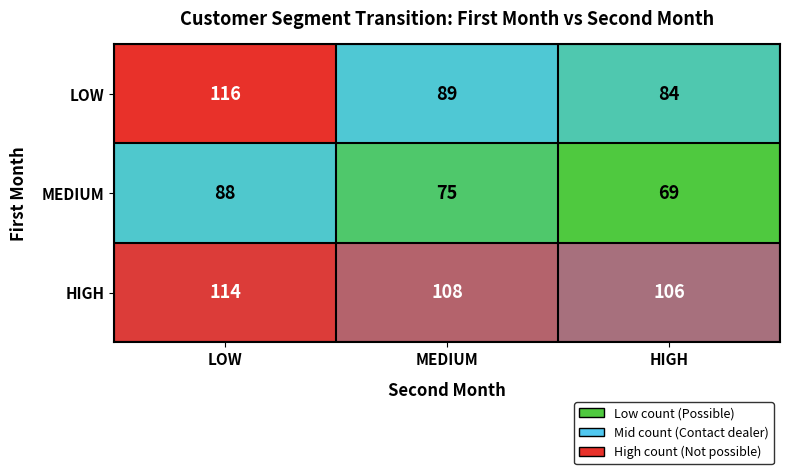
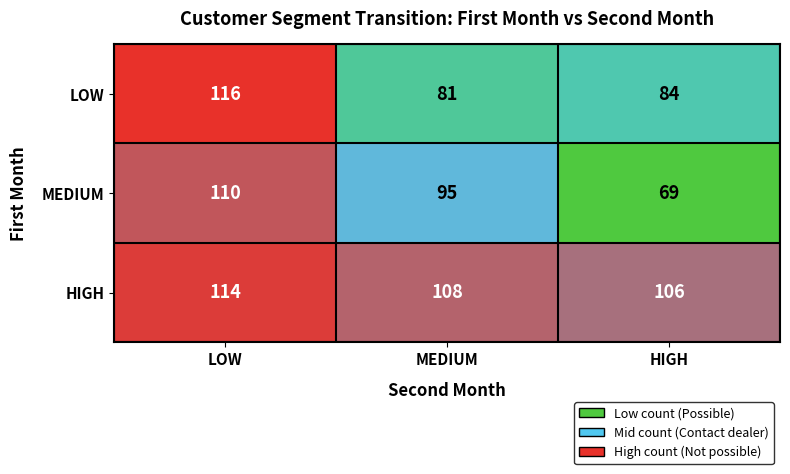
LOW, MEDIUM: 89 -> 81
MEDIUM, LOW: 88 -> 110
MEDIUM, MEDIUM: 75 -> 95
